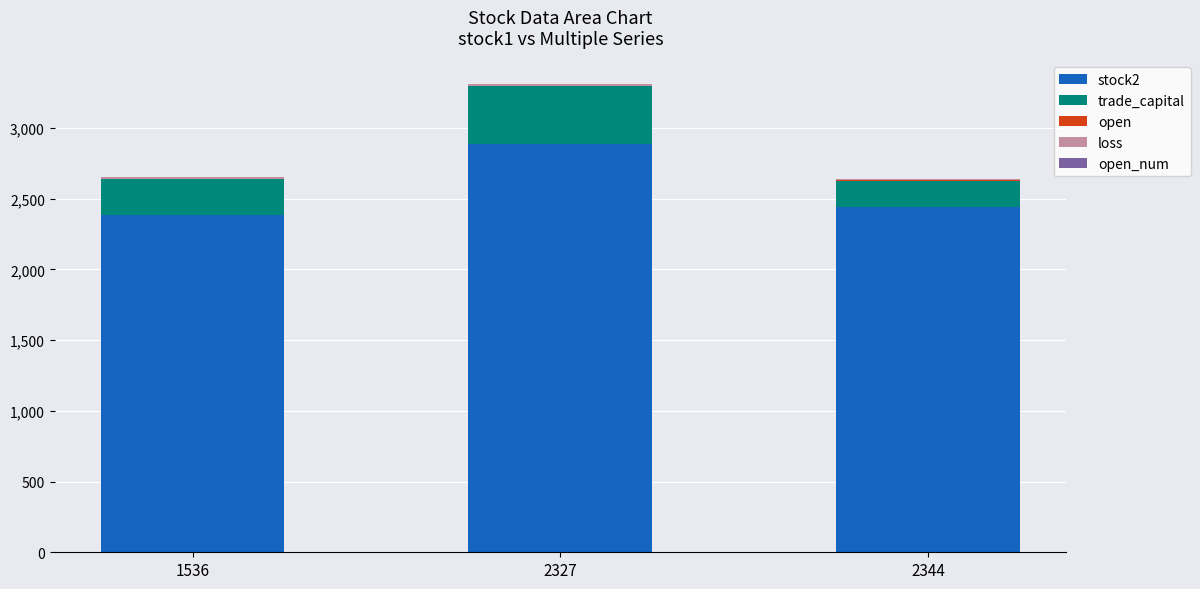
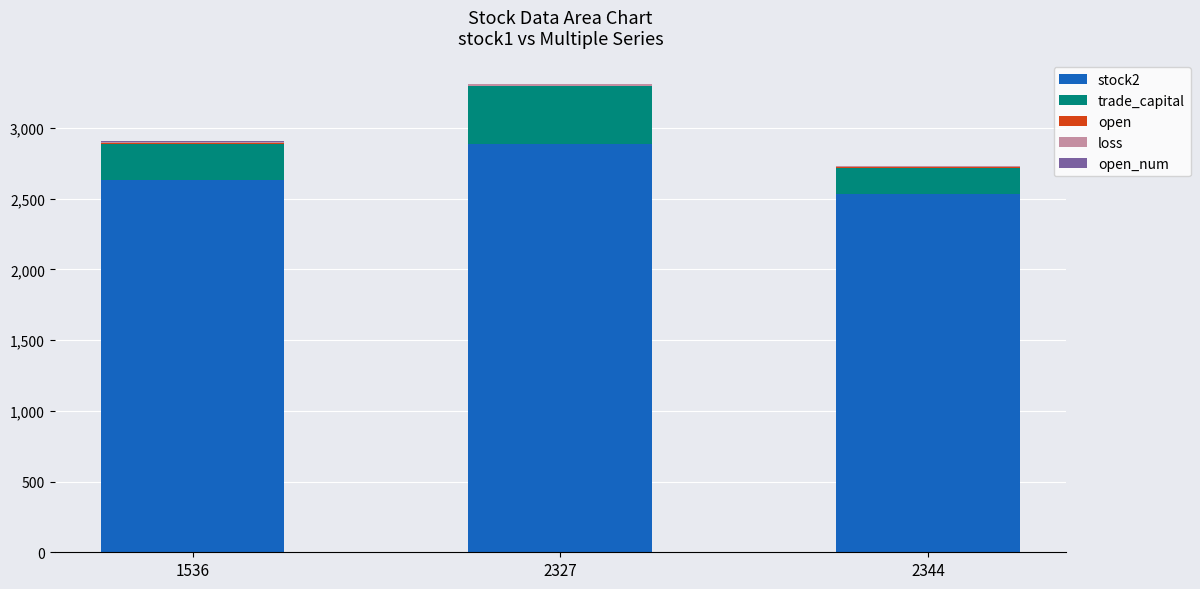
stock2, 1536: 2,380 -> 2,630
stock2, 2344: 2,440 -> 2,530
